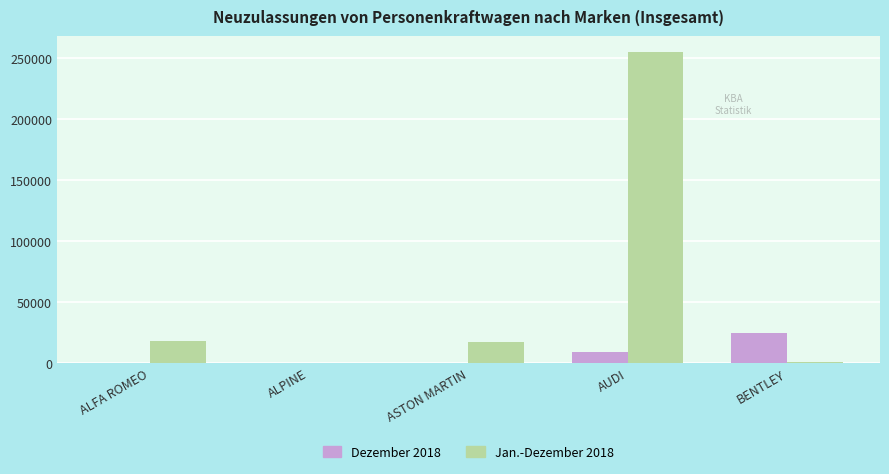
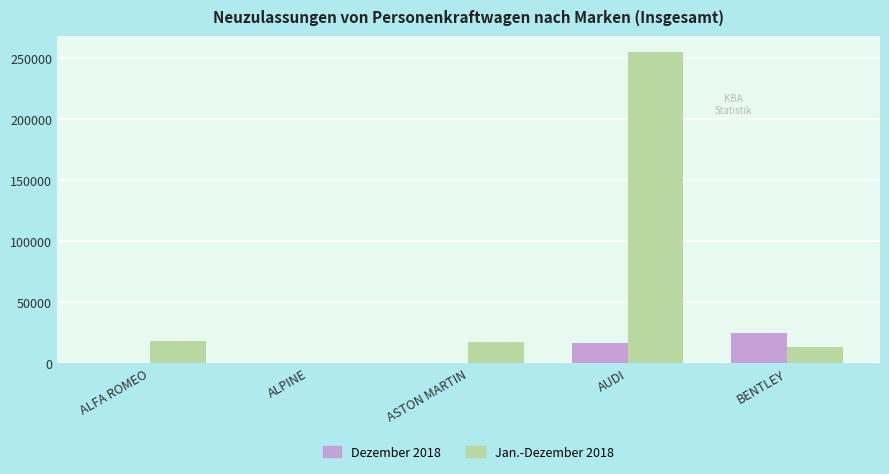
Dezember 2018, AUDI: 9000 -> 17000
Jan.-Dezember 2018, BENTLEY: 1000 -> 13000
